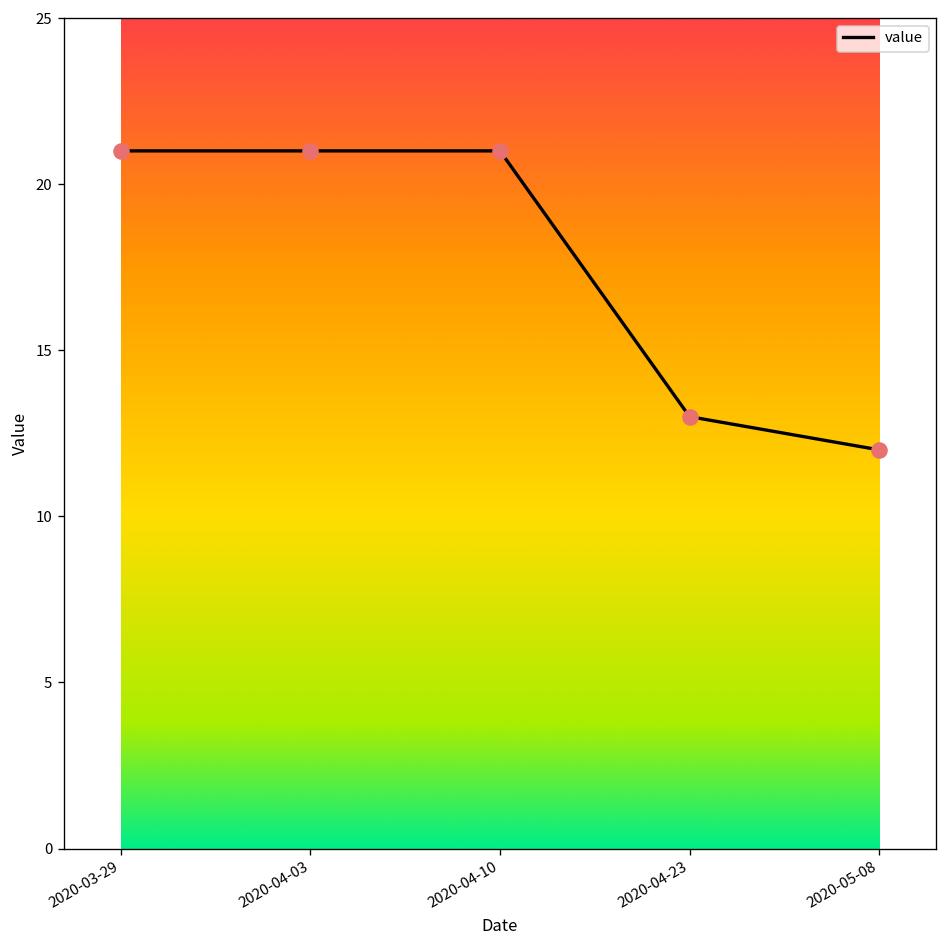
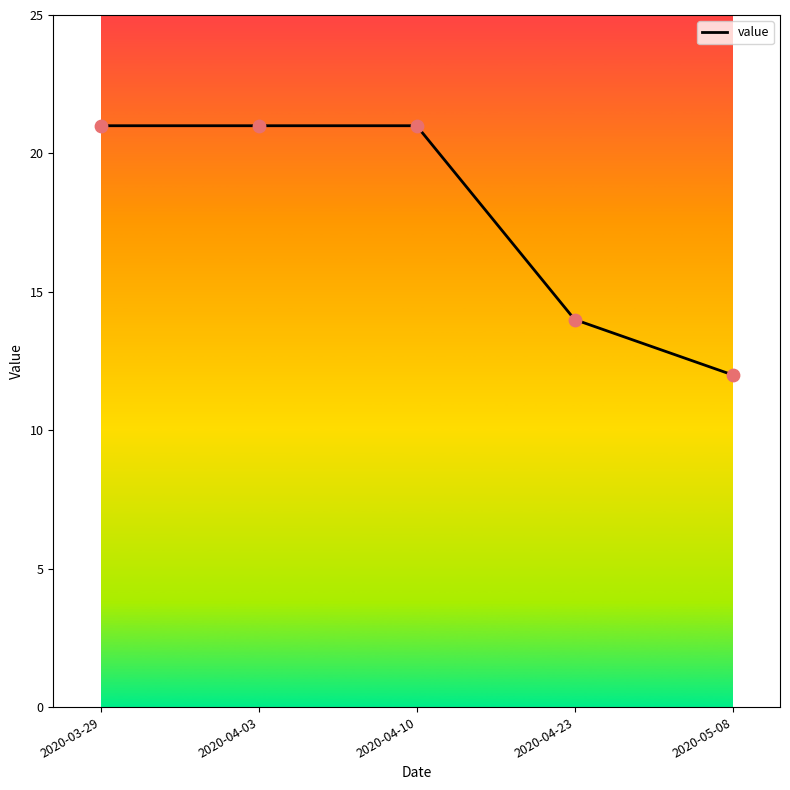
2020-04-23: 13 -> 14
